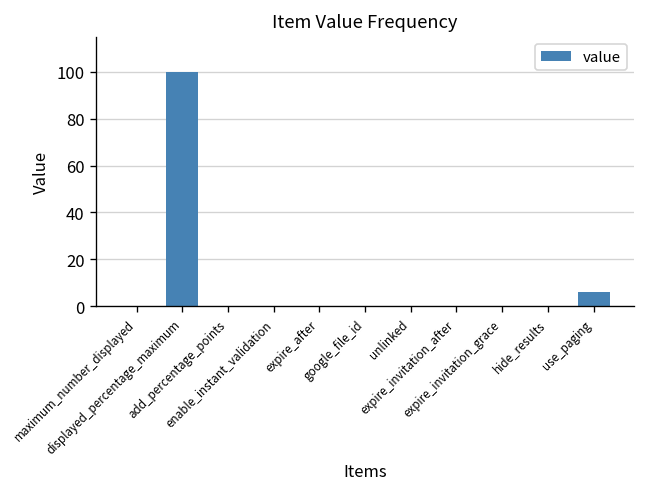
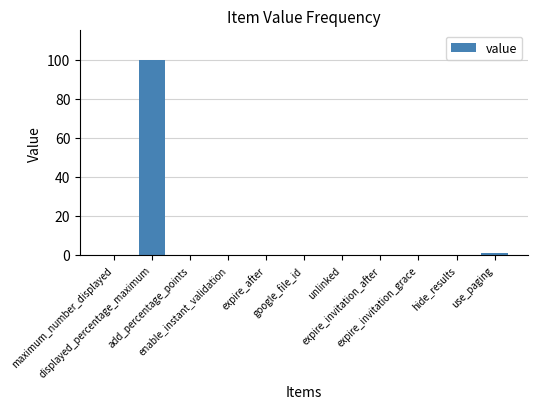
use_paging: 6 -> 1
